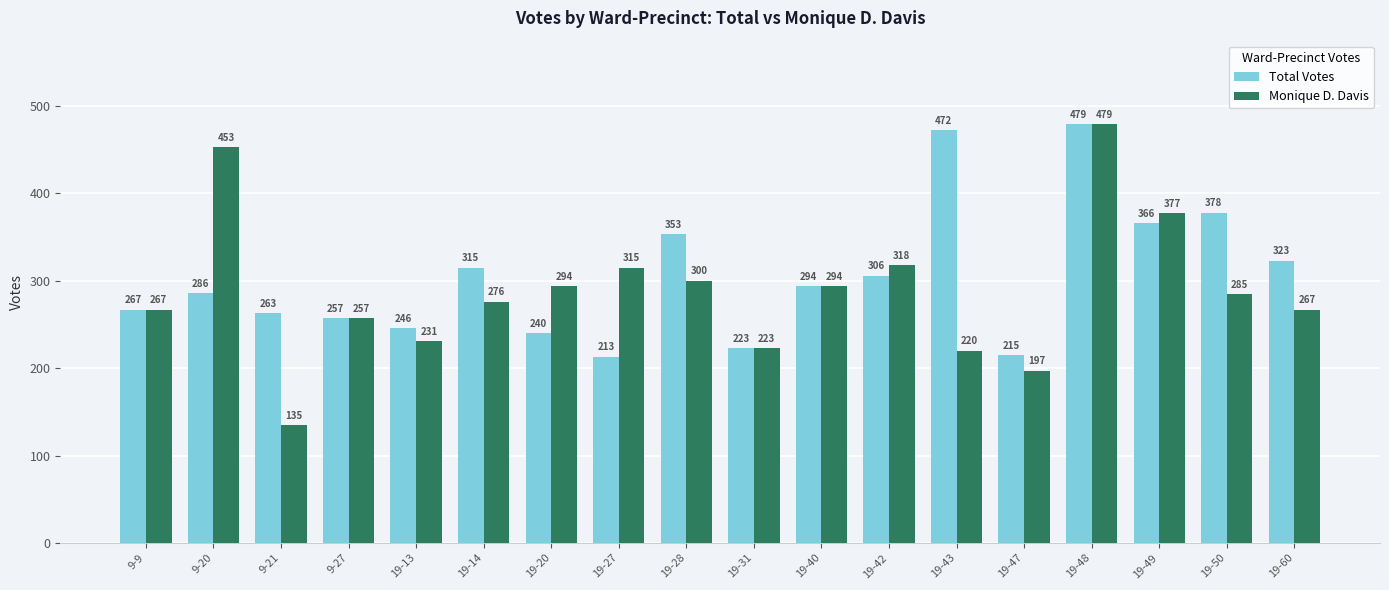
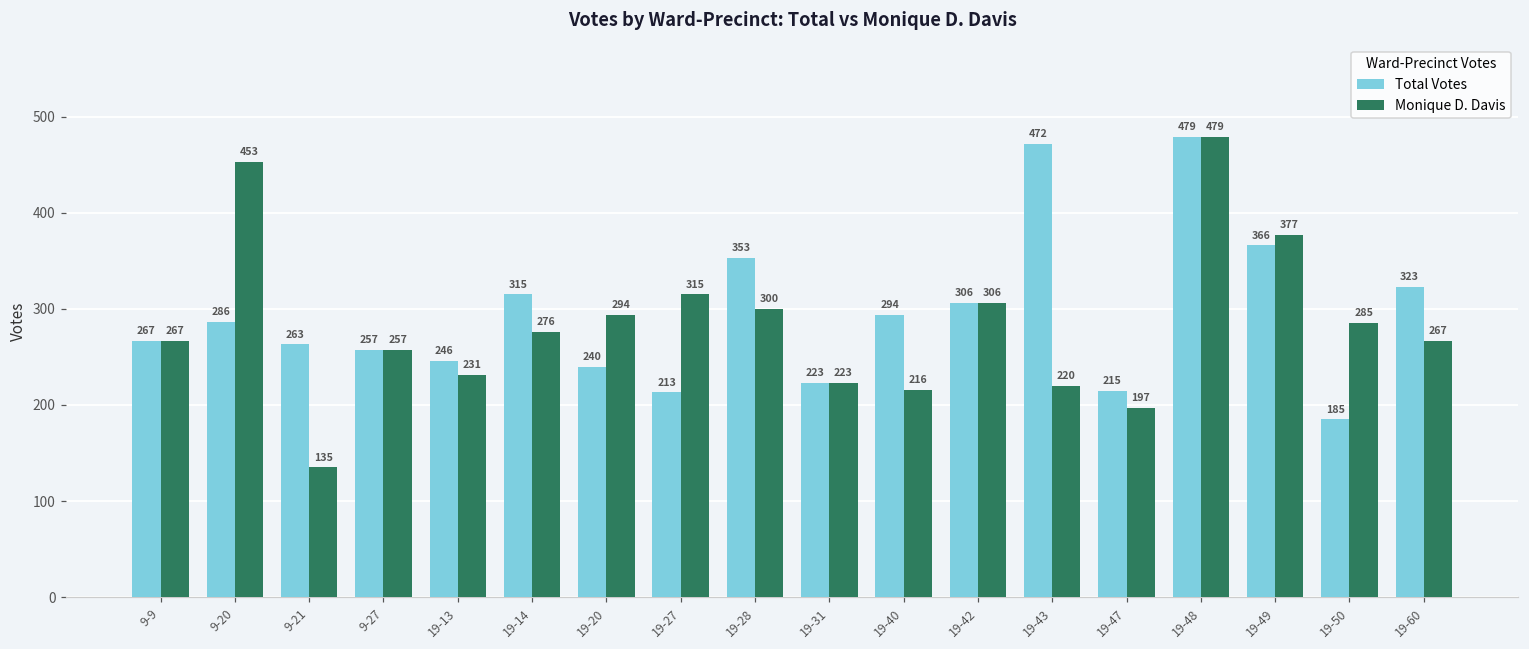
Monique D. Davis, 19-40: 294 -> 216
Monique D. Davis, 19-42: 318 -> 306
Total Votes, 19-50: 378 -> 185
